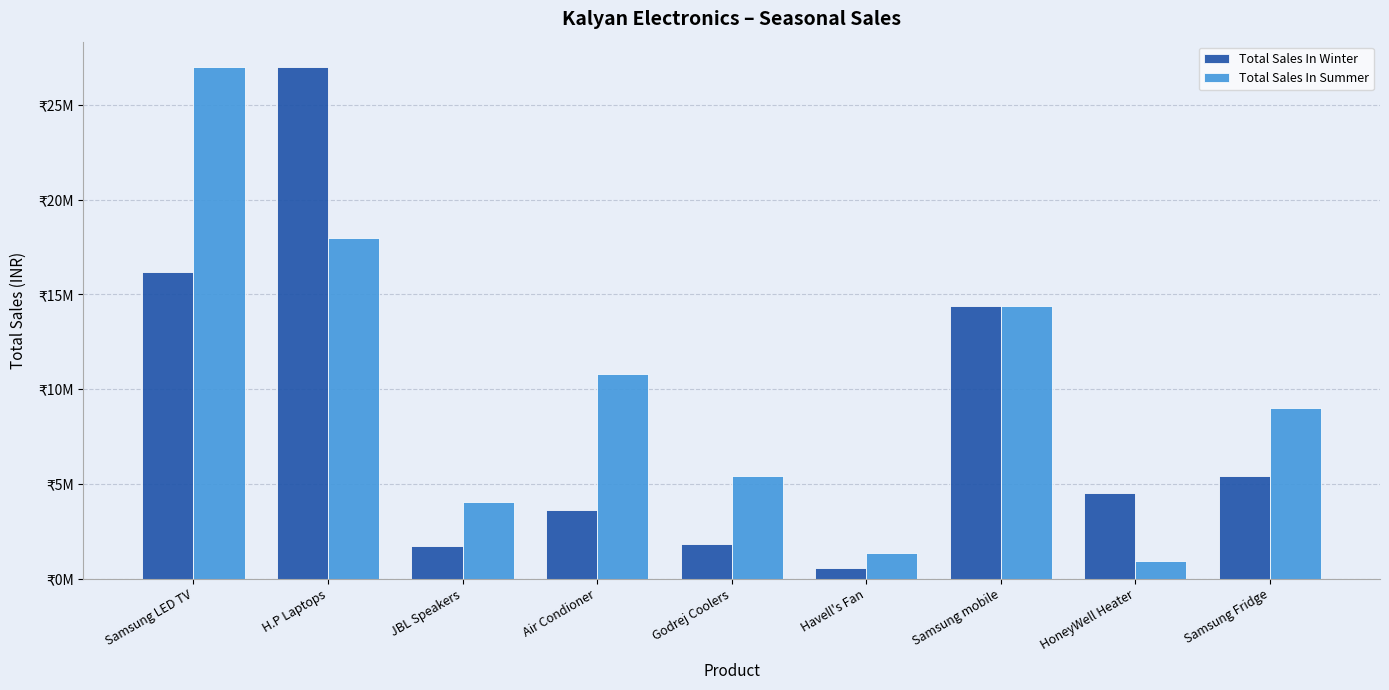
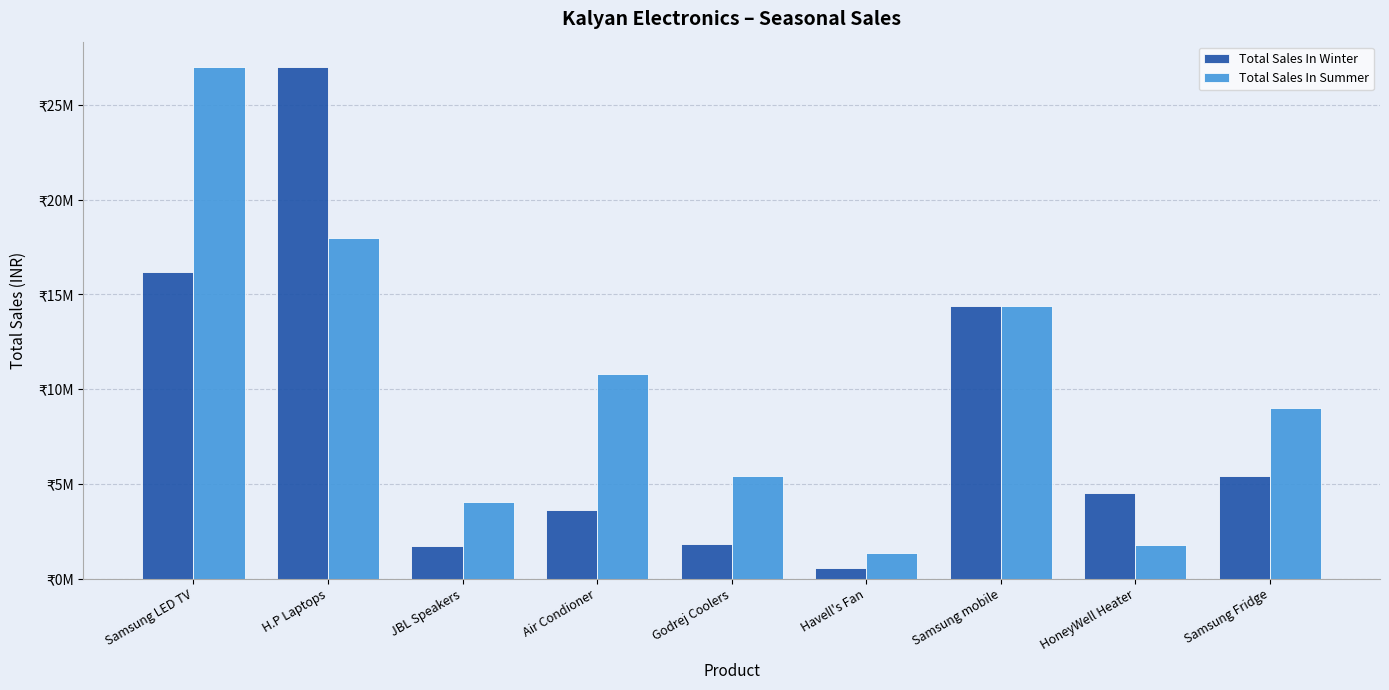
Total Sales In Summer, HoneyWell Heater: ₹900000 -> ₹1800000
